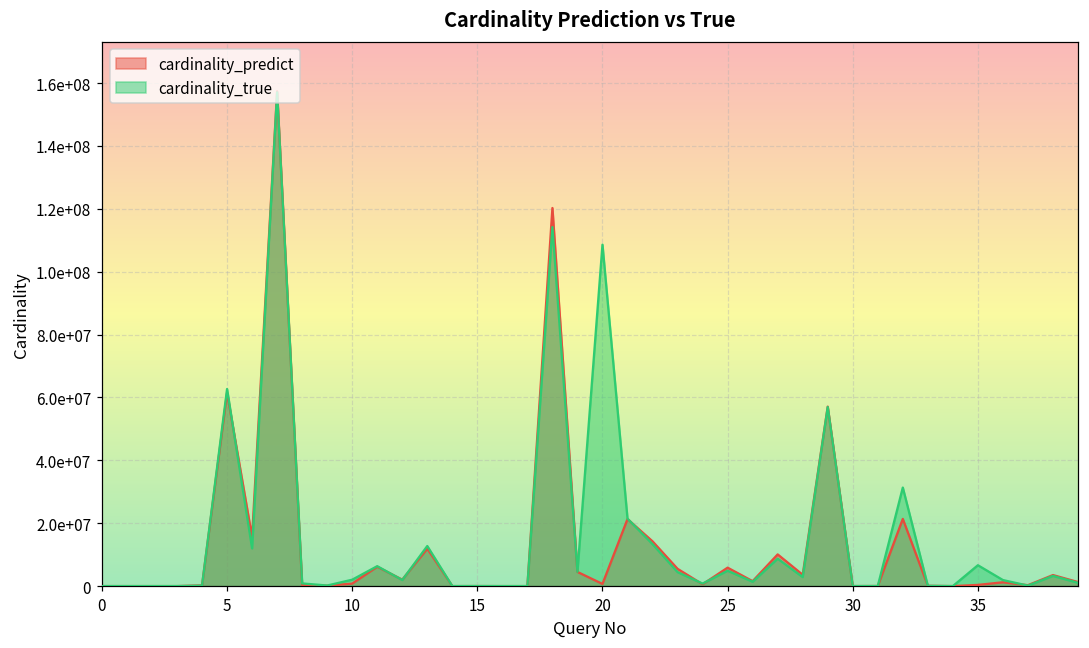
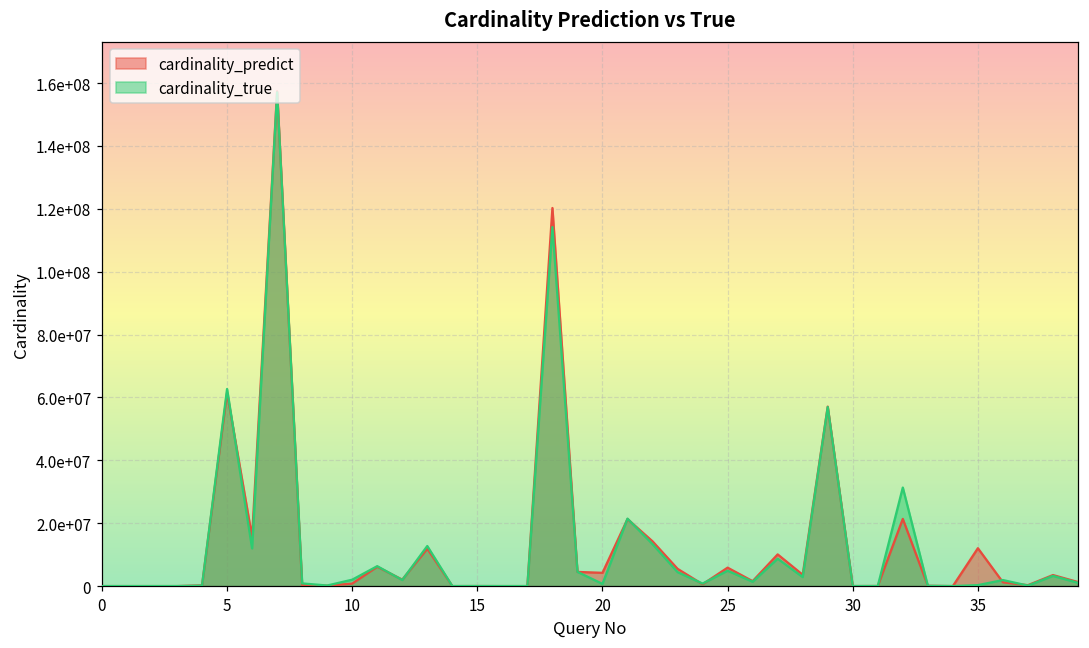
cardinality_predict, 20: 1000000 -> 4000000
cardinality_true, 20: 109000000 -> 1000000
cardinality_predict, 35: 0 -> 12000000
cardinality_true, 35: 7000000 -> 0
